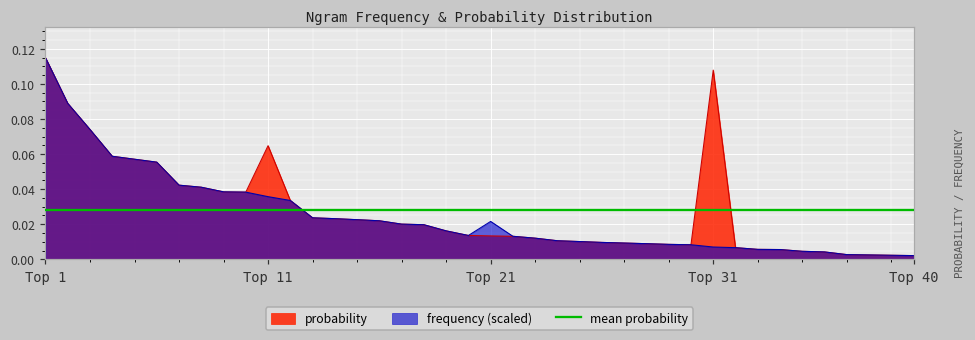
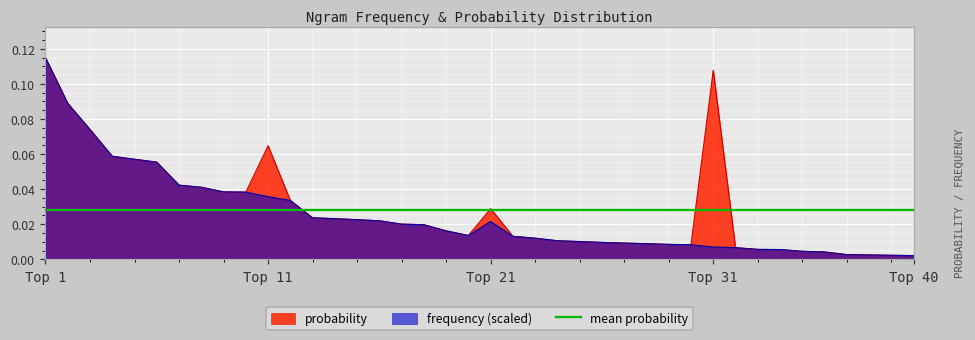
probability, Top 21: 0.013 -> 0.029
